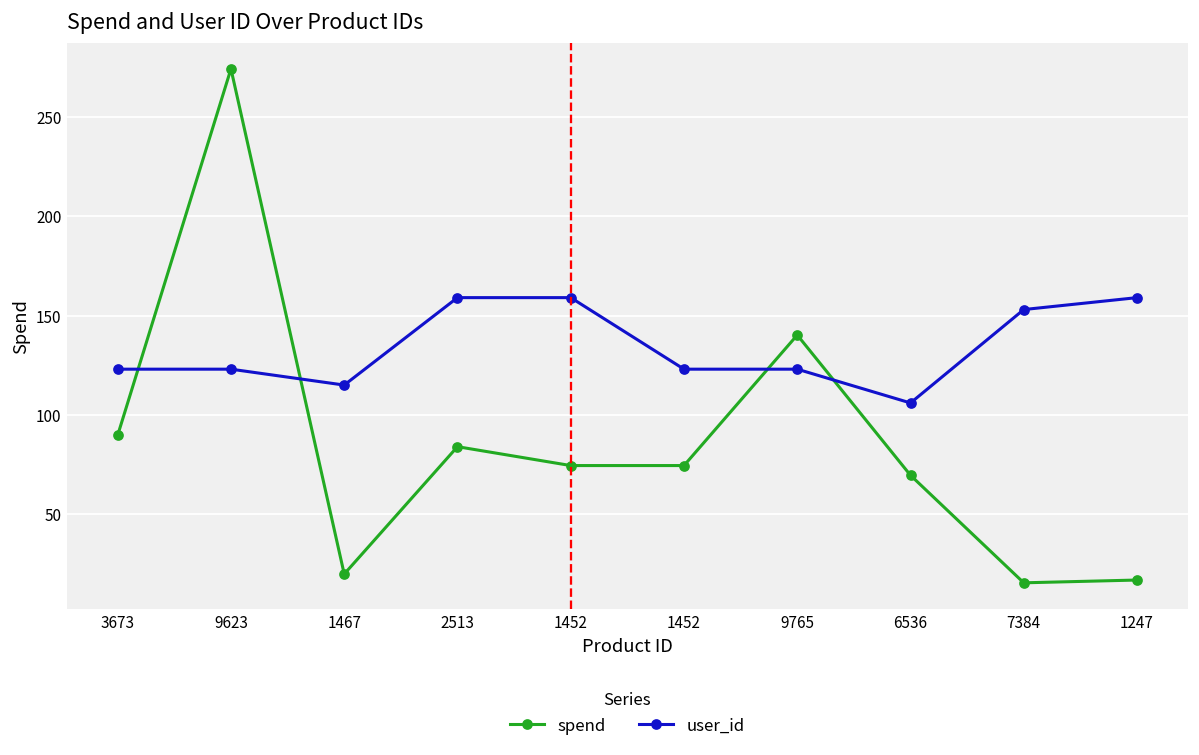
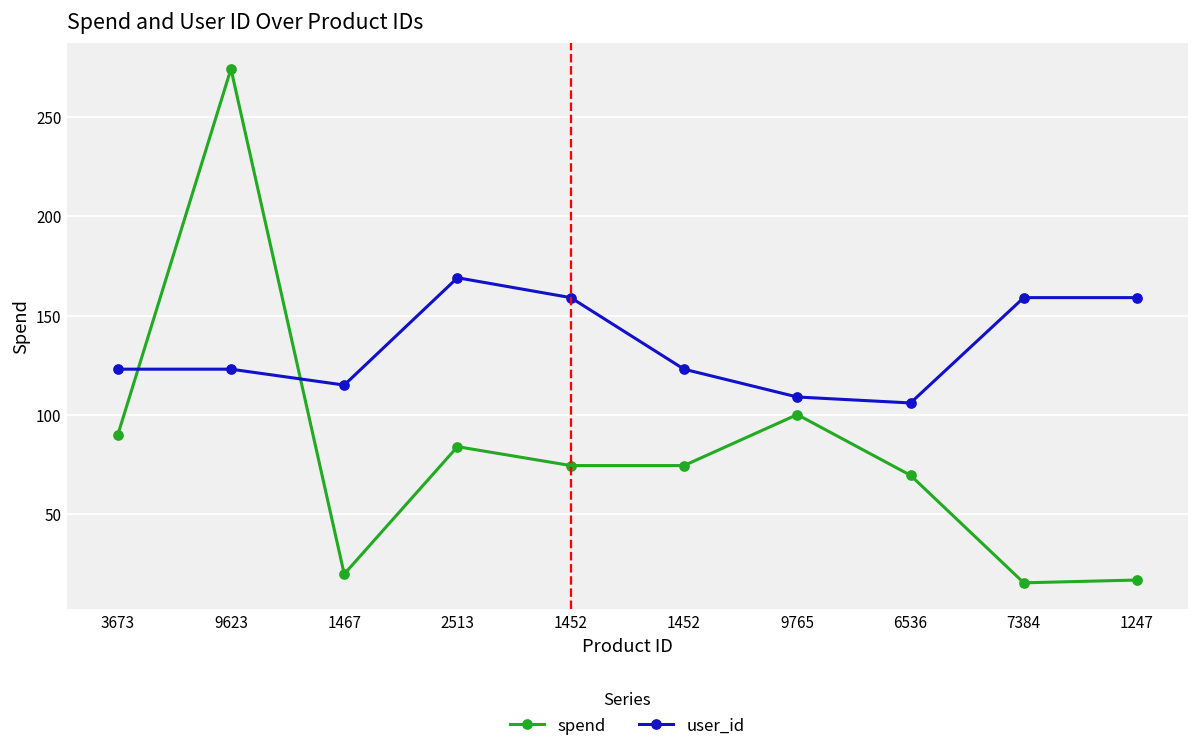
user_id, 2513: 159 -> 169
spend, 9765: 140 -> 100
user_id, 9765: 123 -> 109
user_id, 7384: 153 -> 159
